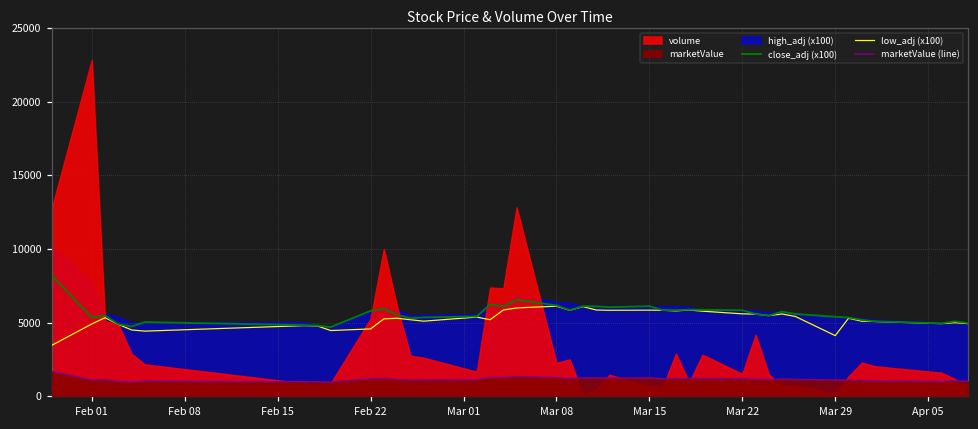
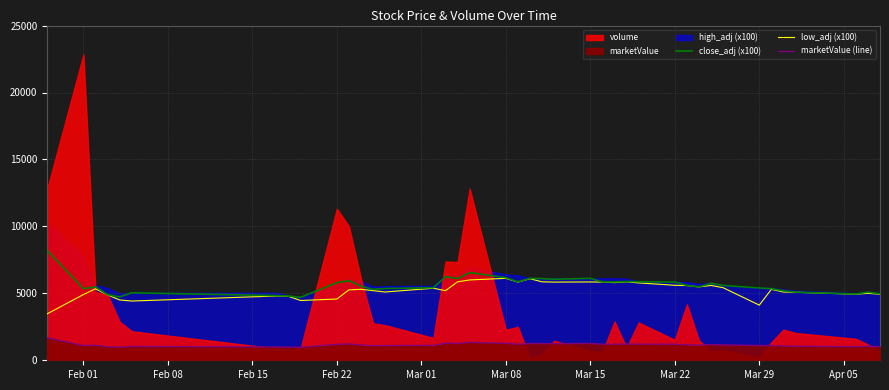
volume, Feb 22: 5300 -> 11300
